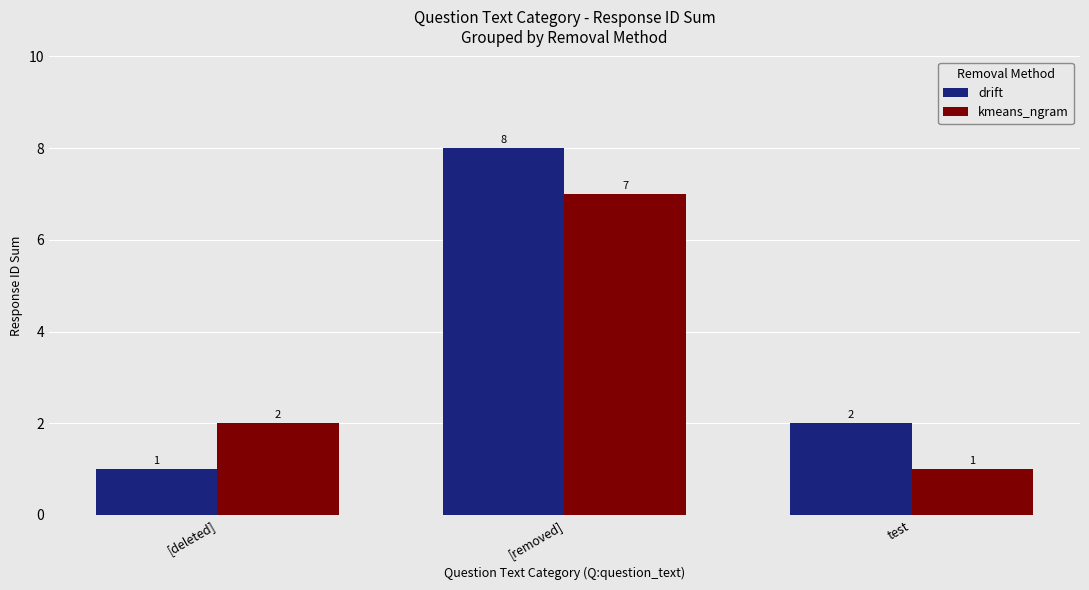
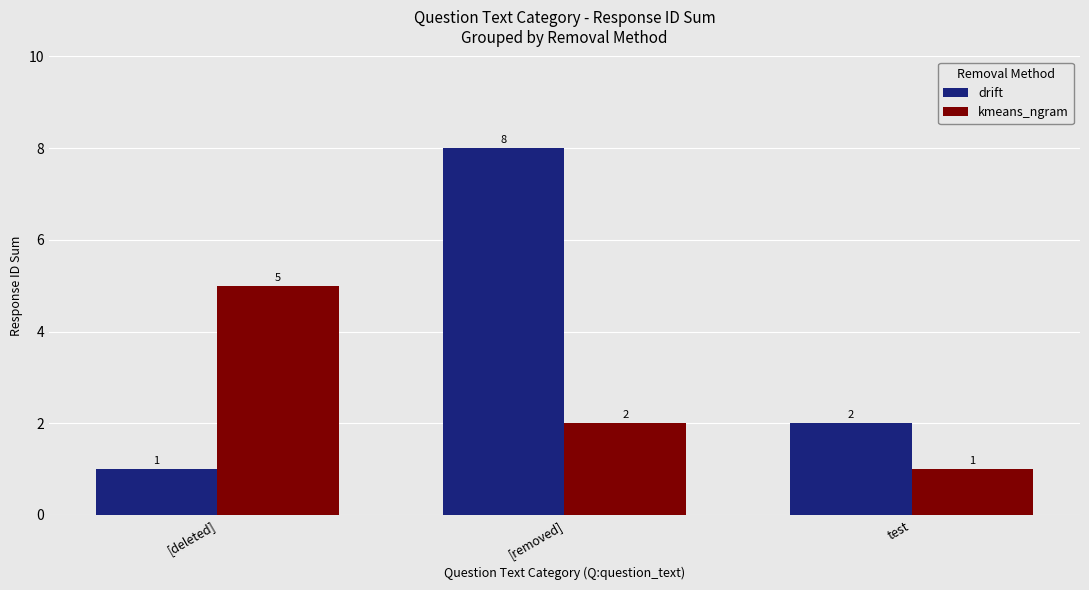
kmeans_ngram, [deleted]: 2 -> 5
kmeans_ngram, [removed]: 7 -> 2
